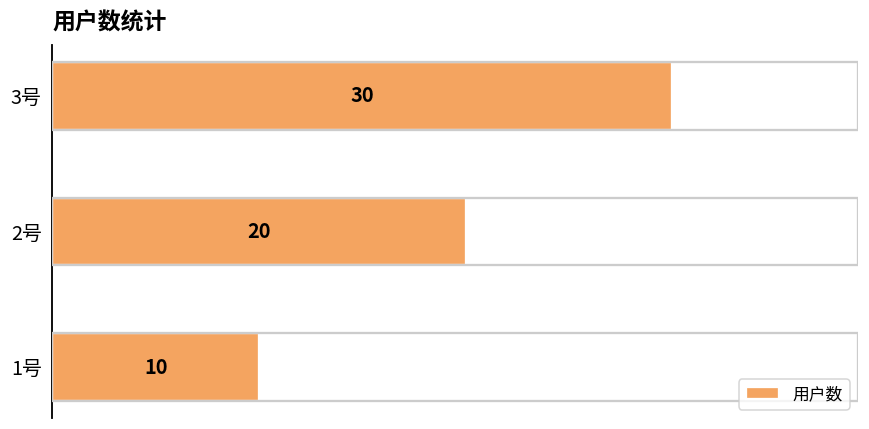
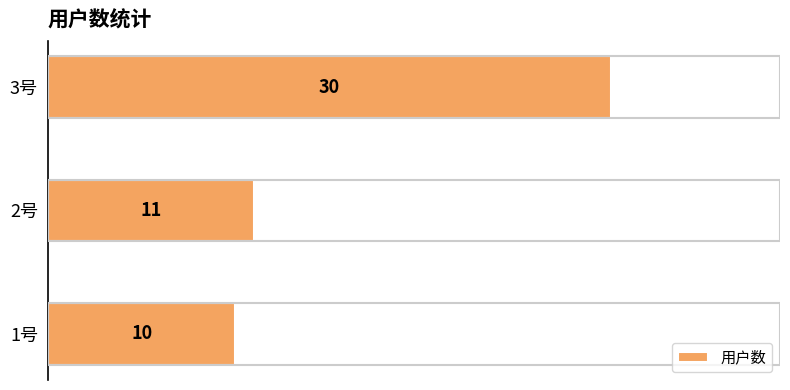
2号: 20 -> 11
